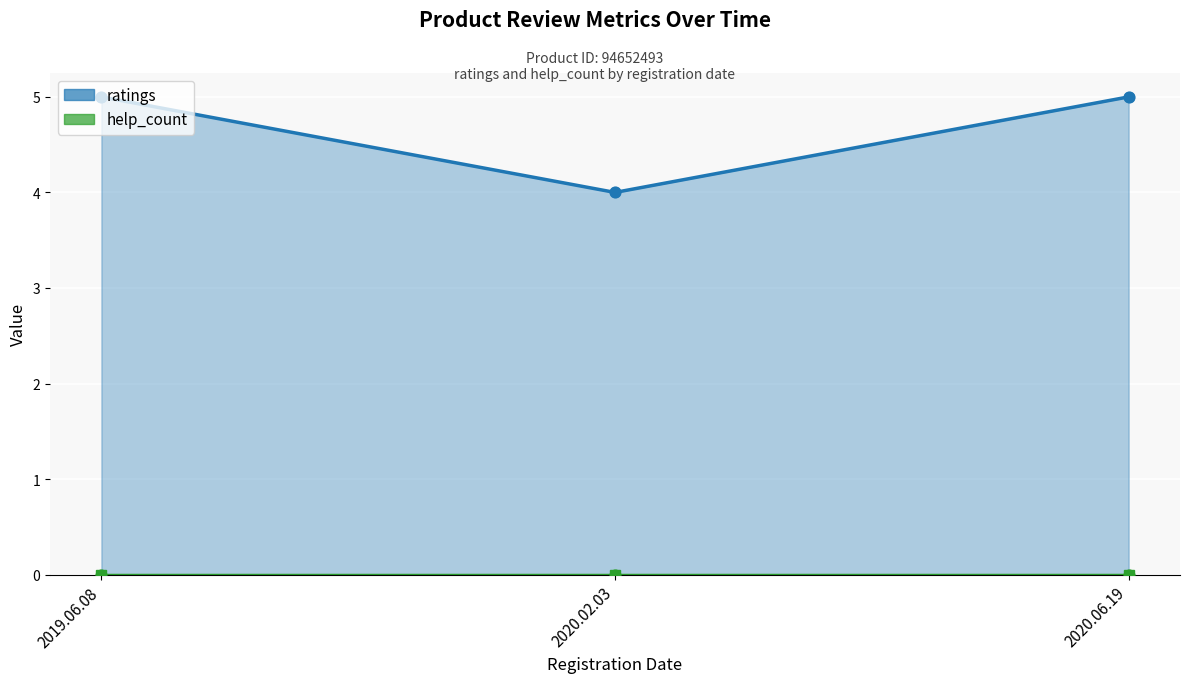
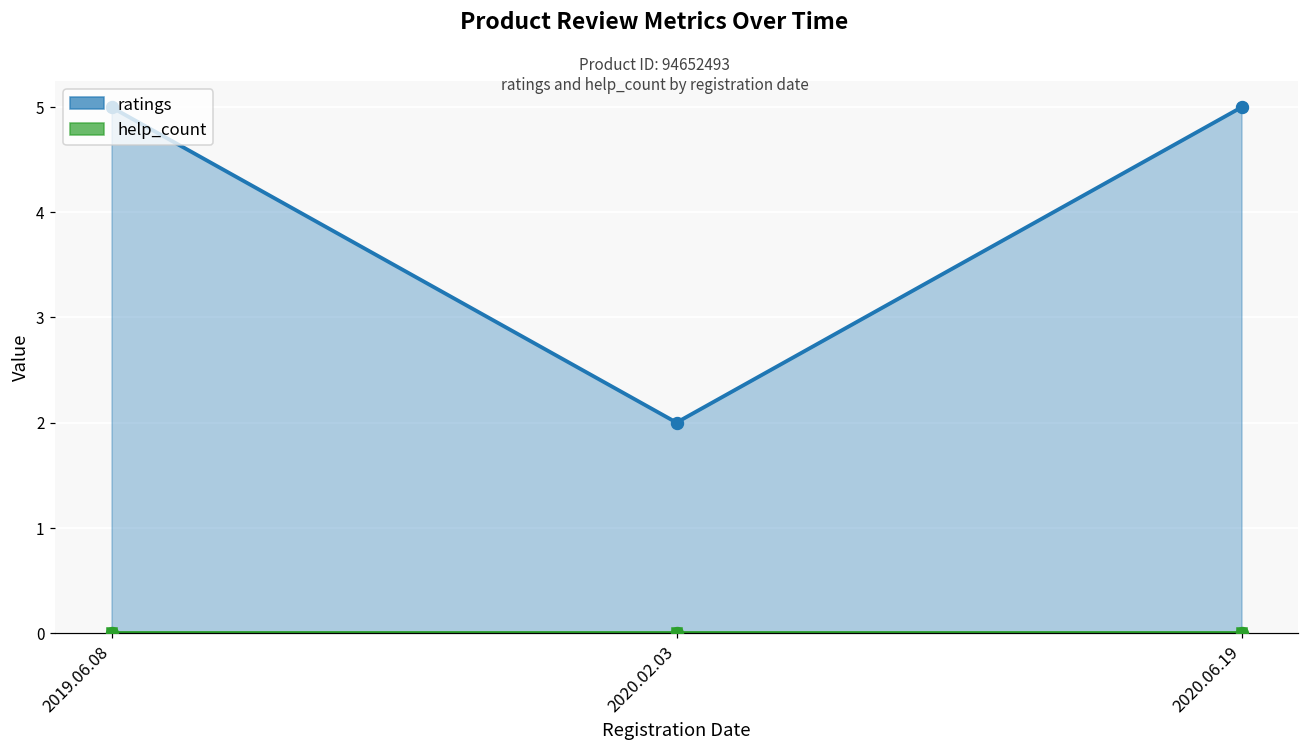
ratings, 2020.02.03: 4 -> 2
